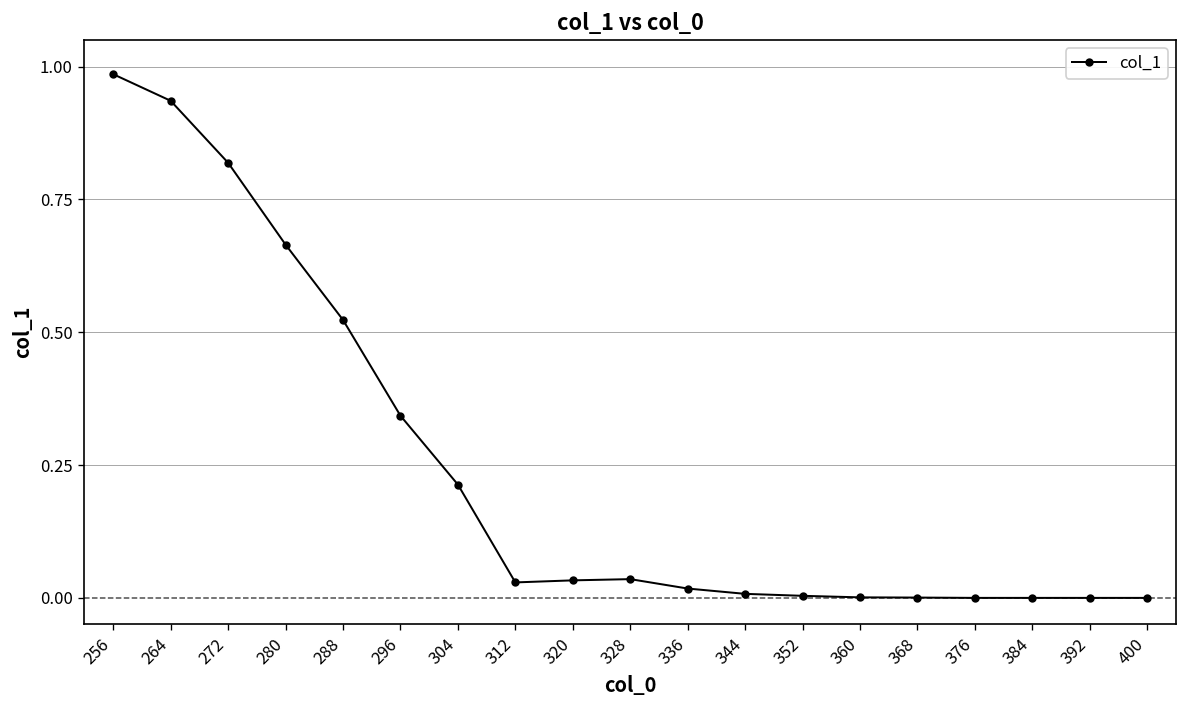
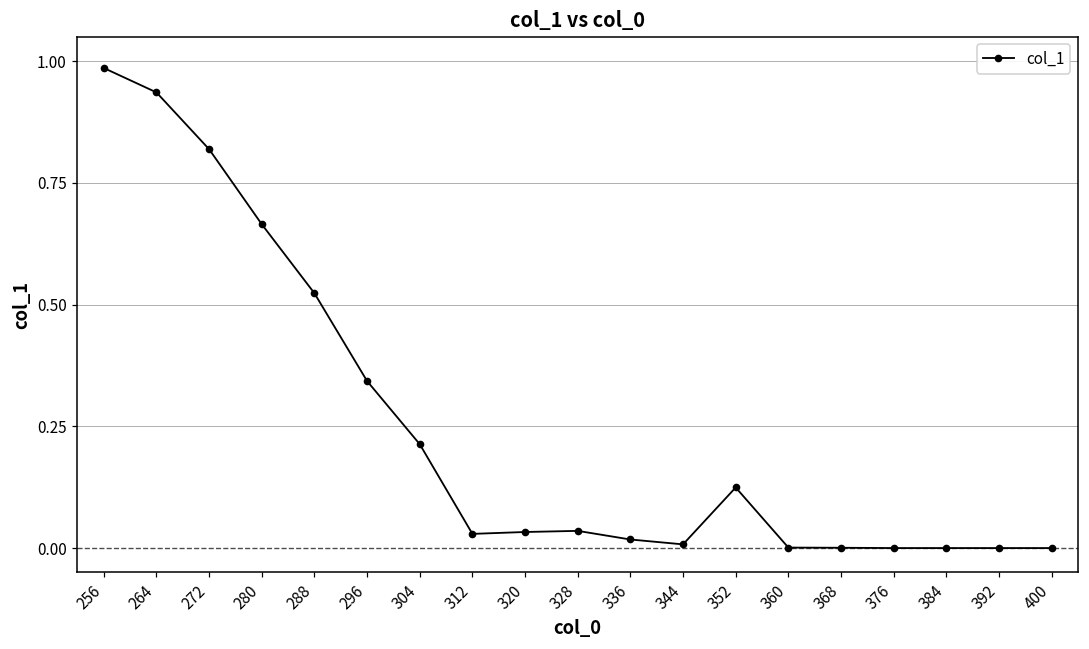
352: 0.00 -> 0.12
